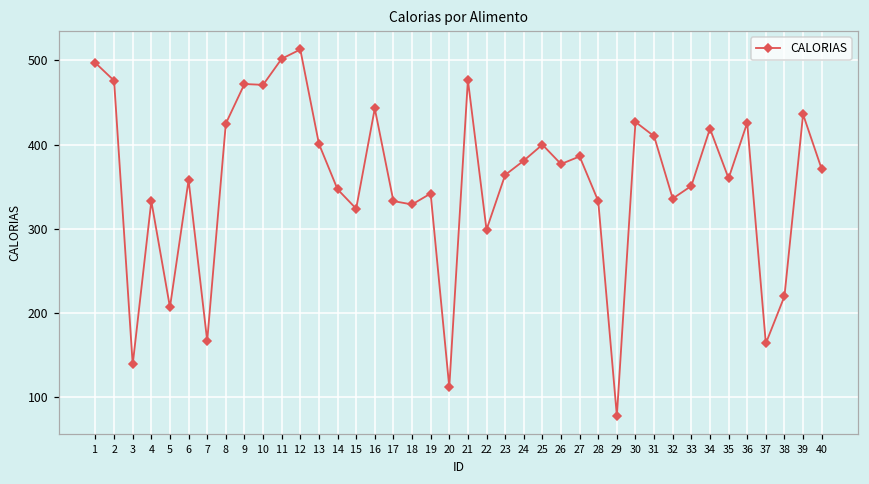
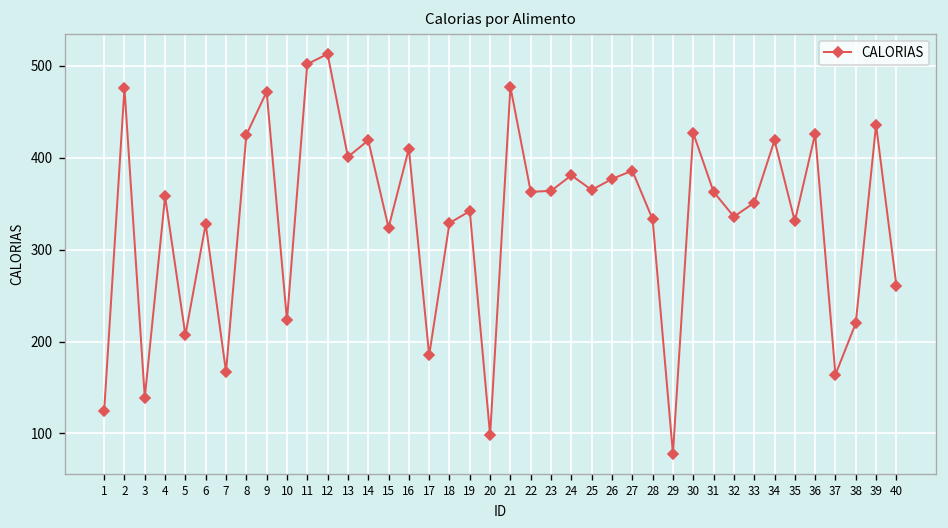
1: 500 -> 120
4: 330 -> 360
6: 360 -> 330
10: 470 -> 220
14: 350 -> 420
16: 440 -> 410
17: 330 -> 190
20: 110 -> 100
22: 300 -> 360
25: 400 -> 370
31: 410 -> 360
35: 360 -> 330
40: 370 -> 260
